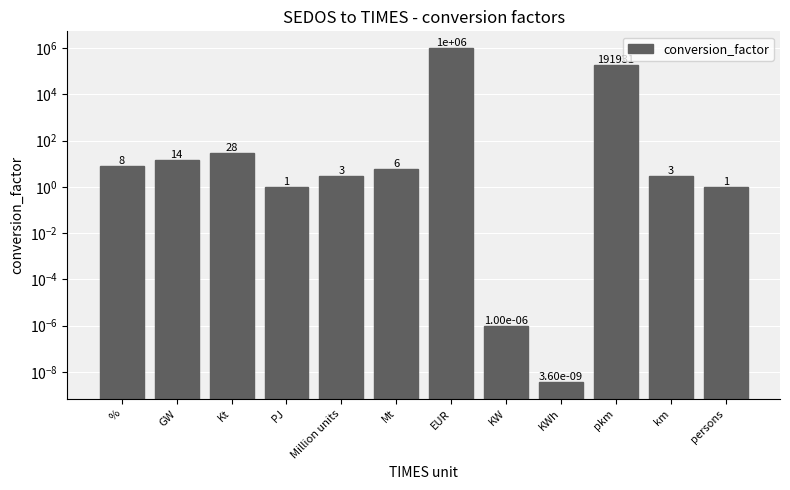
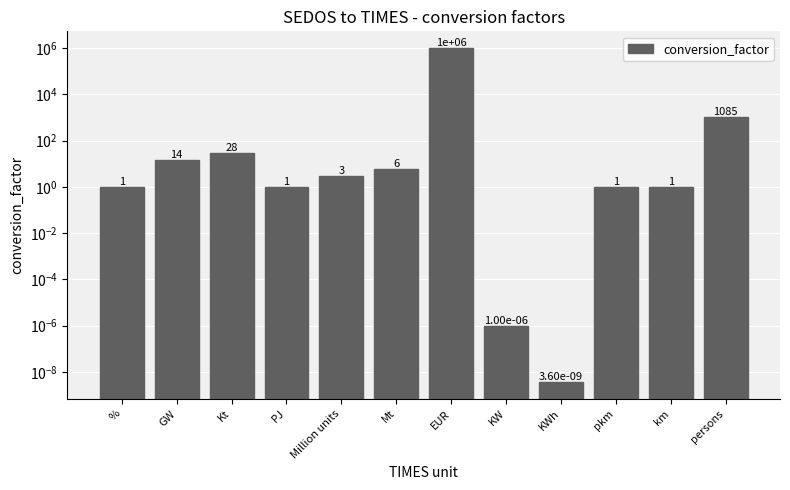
%: 8 -> 1
pkm: 200000 -> 1
km: 3 -> 1
persons: 1 -> 1085
